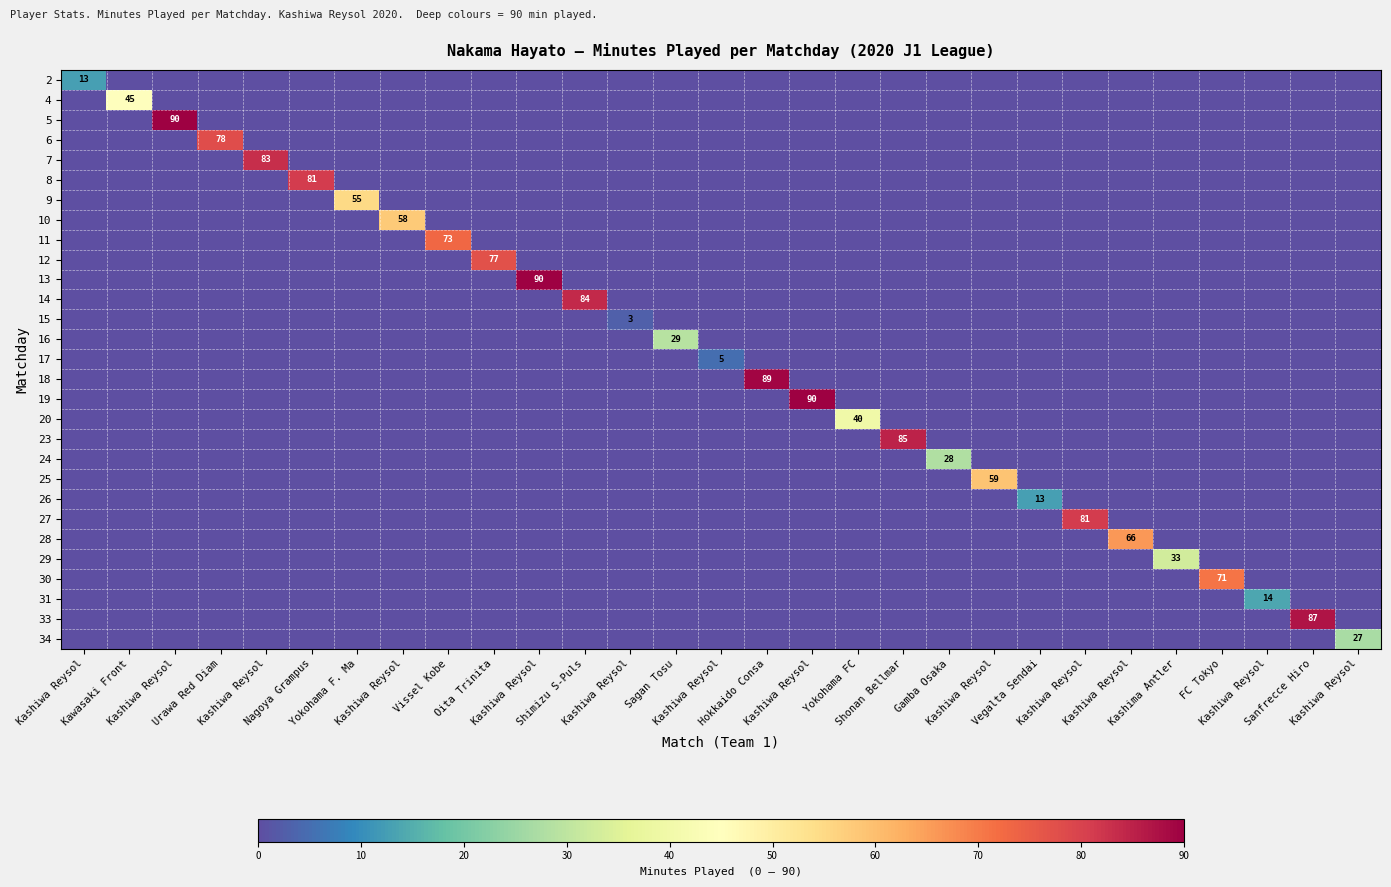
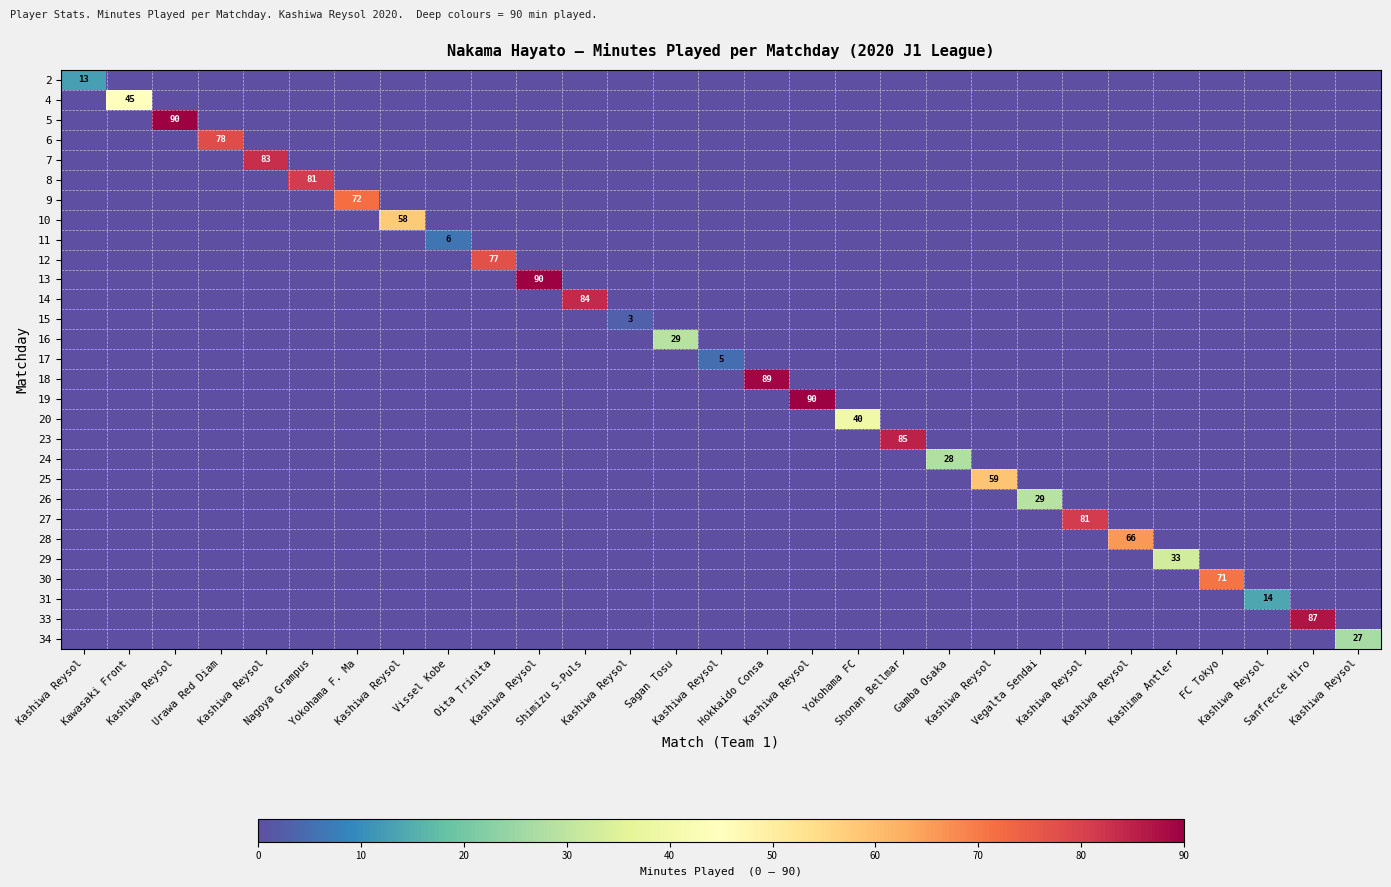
9, Yokohama F. Ma: 55 -> 72
11, Vissel Kobe: 73 -> 6
26, Vegalta Sendai: 13 -> 29
